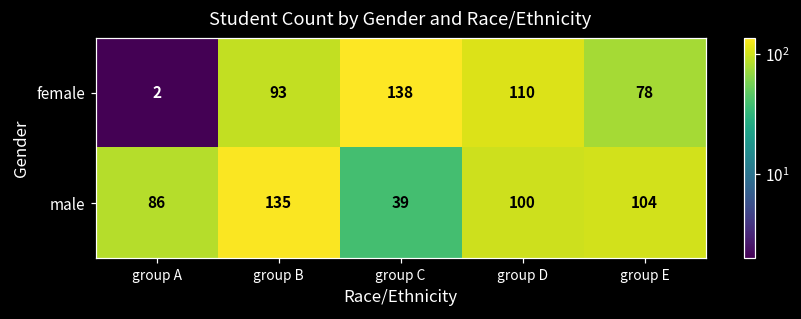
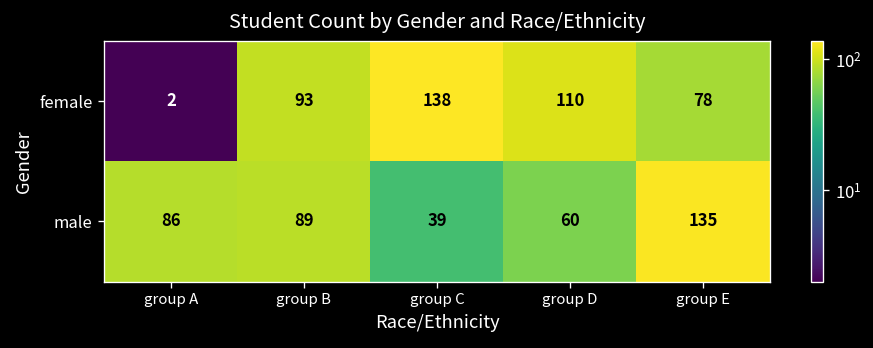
male, group B: 135 -> 89
male, group D: 100 -> 60
male, group E: 104 -> 135
